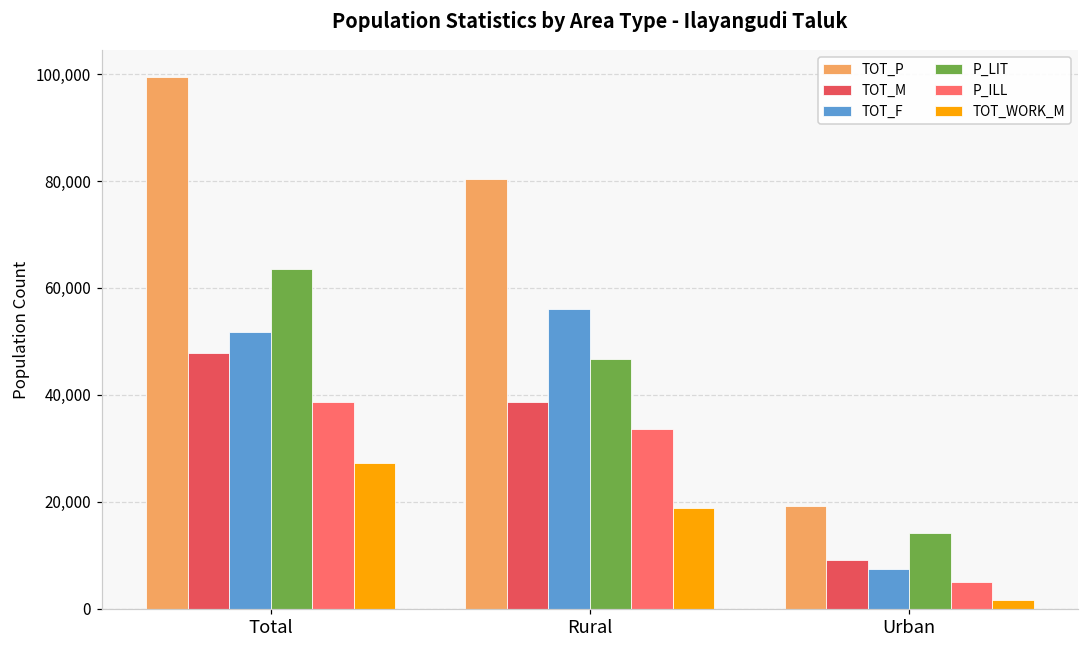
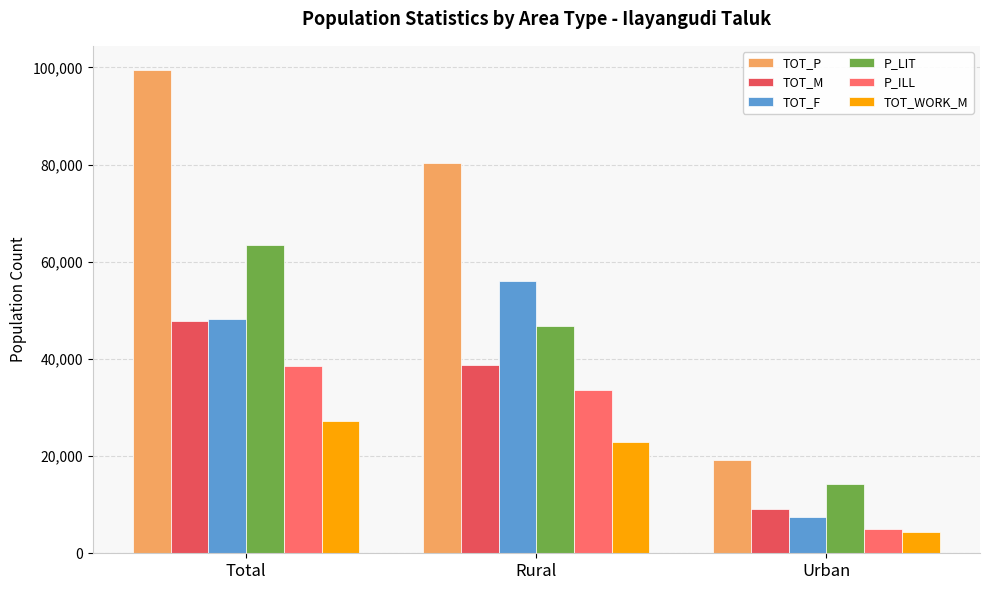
TOT_F, Total: 52,000 -> 48,000
TOT_WORK_M, Rural: 19,000 -> 23,000
TOT_WORK_M, Urban: 2,000 -> 4,000
